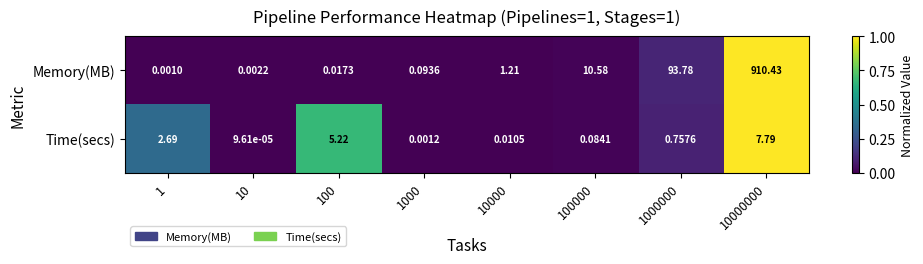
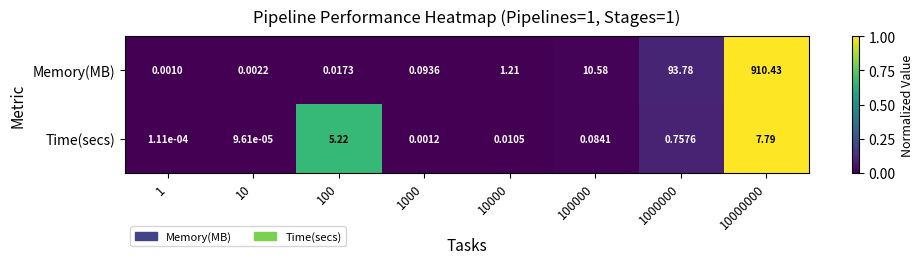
Time(secs), 1: 2.69 -> 1.11e-04
